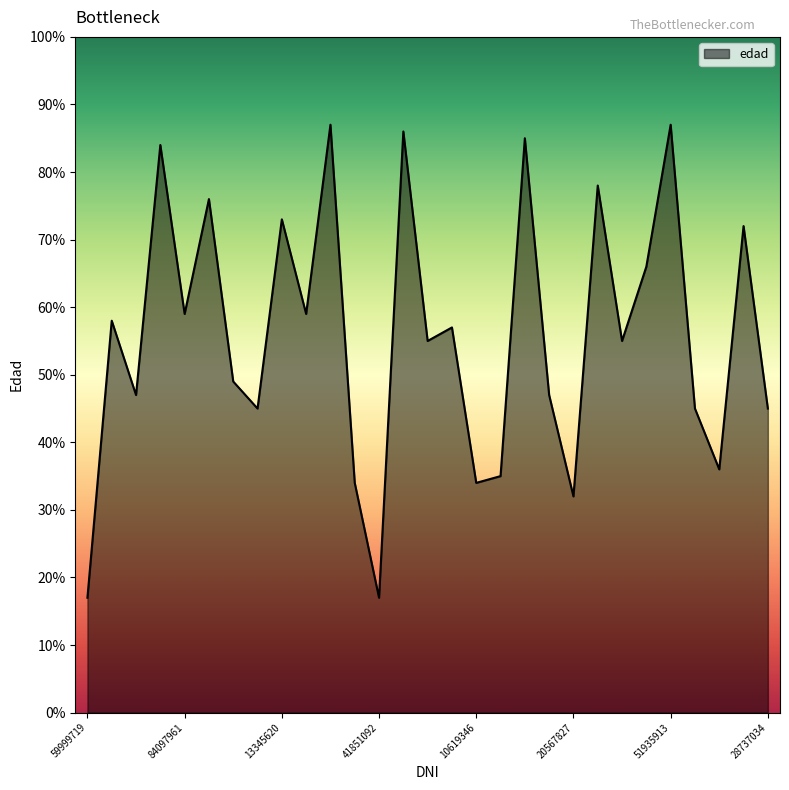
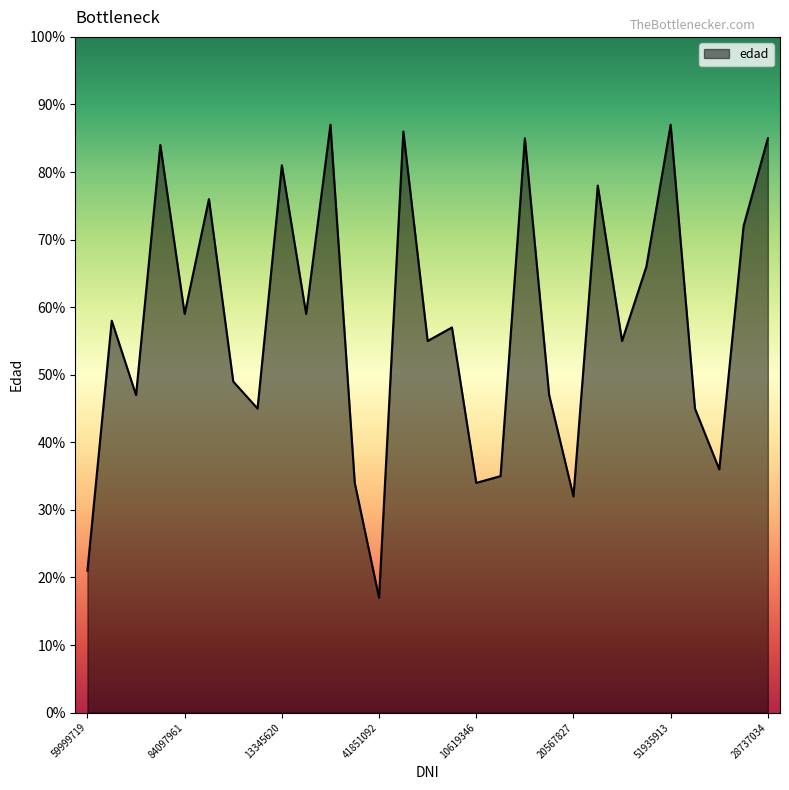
59999719: 17% -> 21%
13345620: 73% -> 81%
28737034: 45% -> 85%
